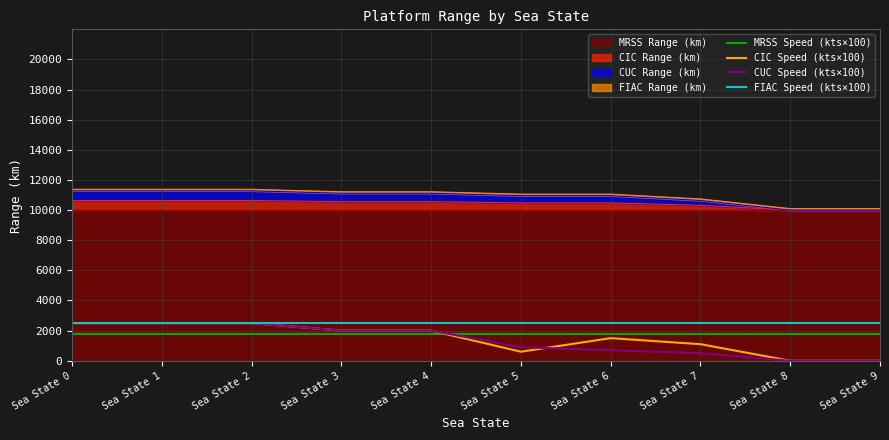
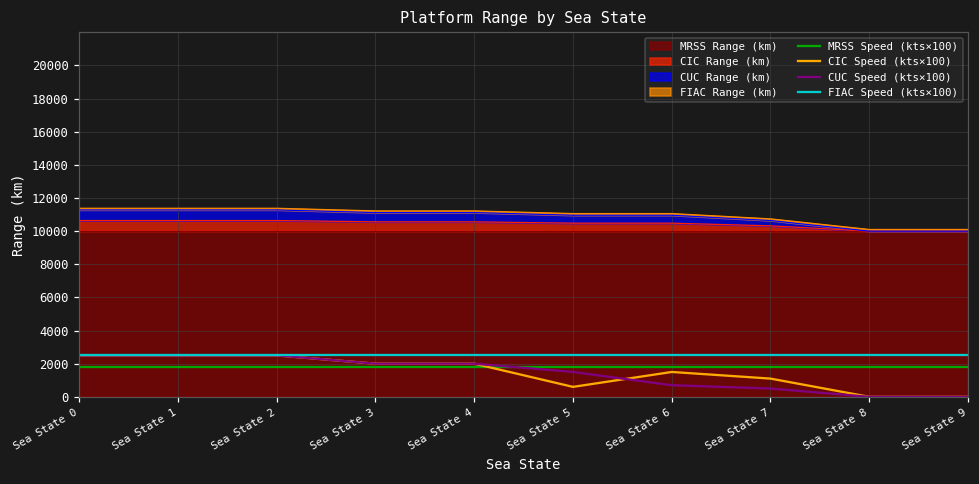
CUC Speed (kts×100), Sea State 5: 900 -> 1500
